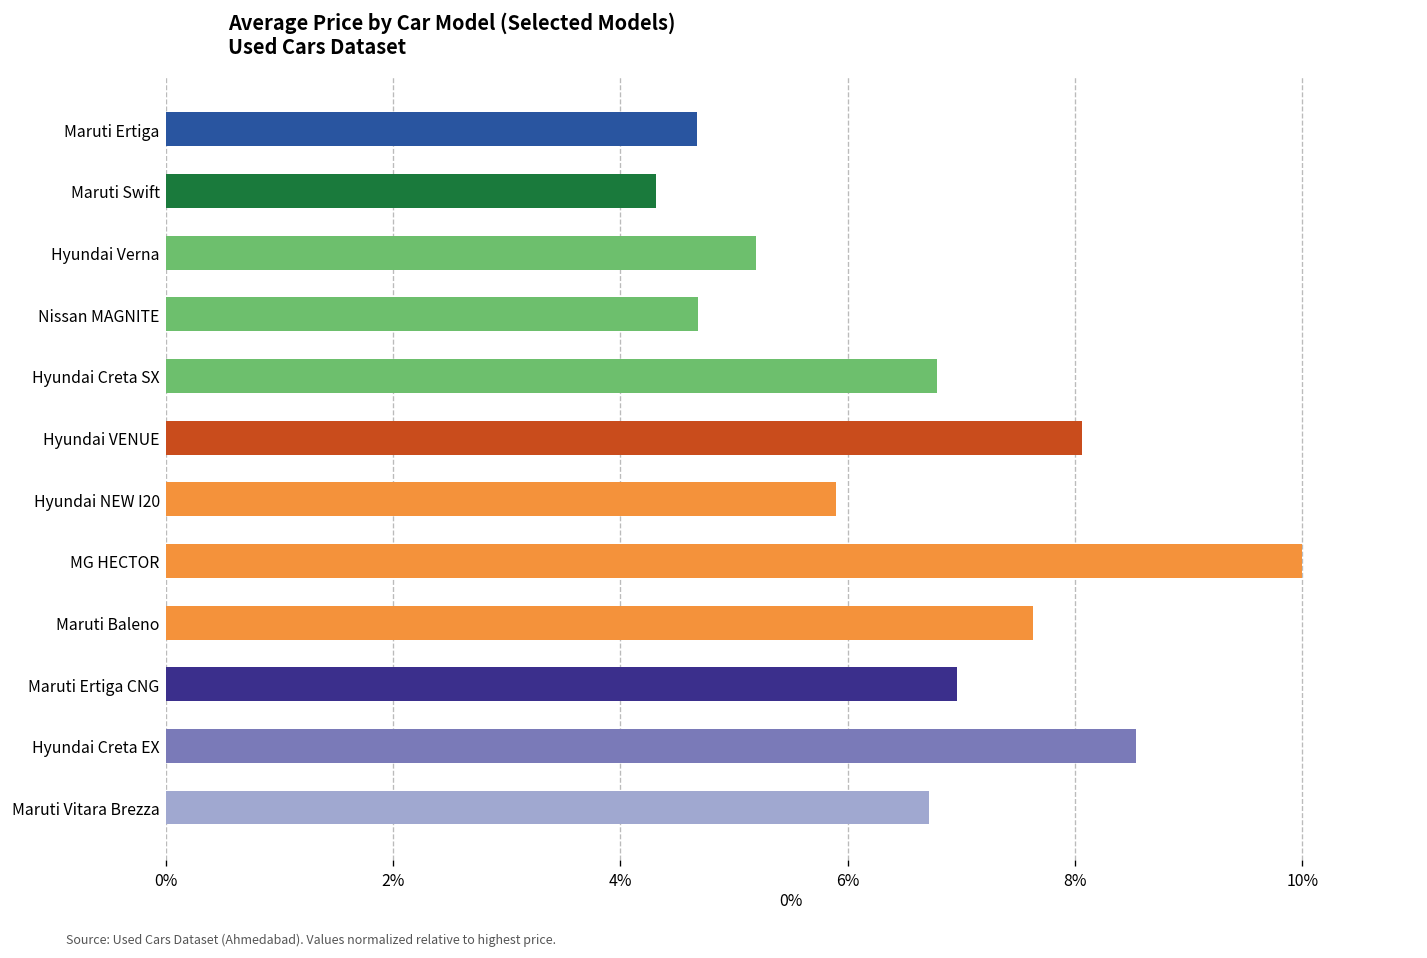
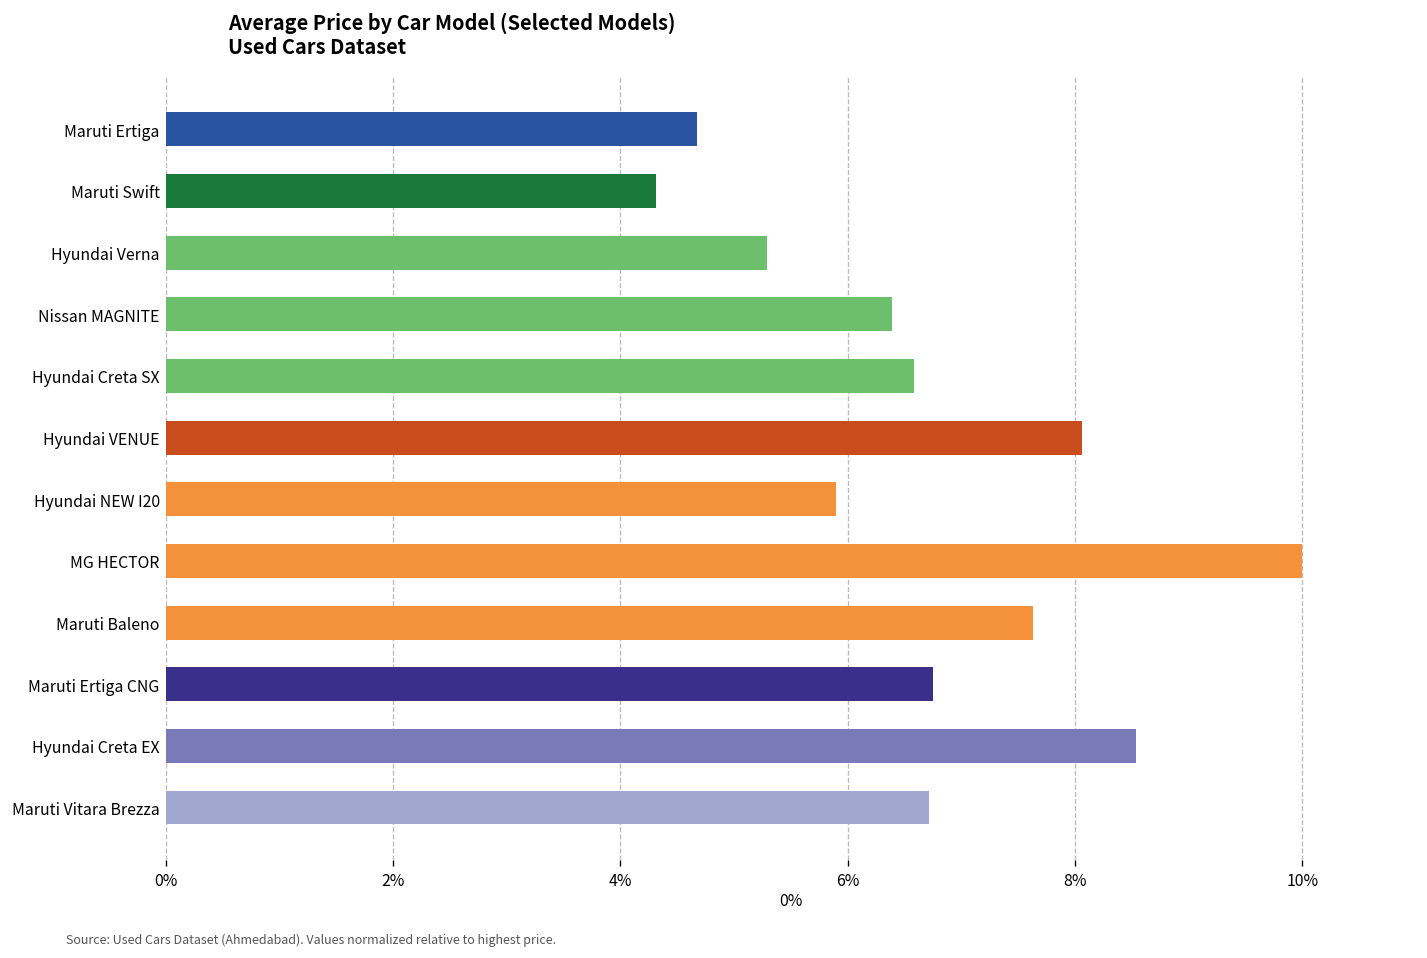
Hyundai Verna: 5.2% -> 5.3%
Nissan MAGNITE: 4.7% -> 6.4%
Hyundai Creta SX: 6.8% -> 6.6%
Maruti Ertiga CNG: 7.0% -> 6.7%
